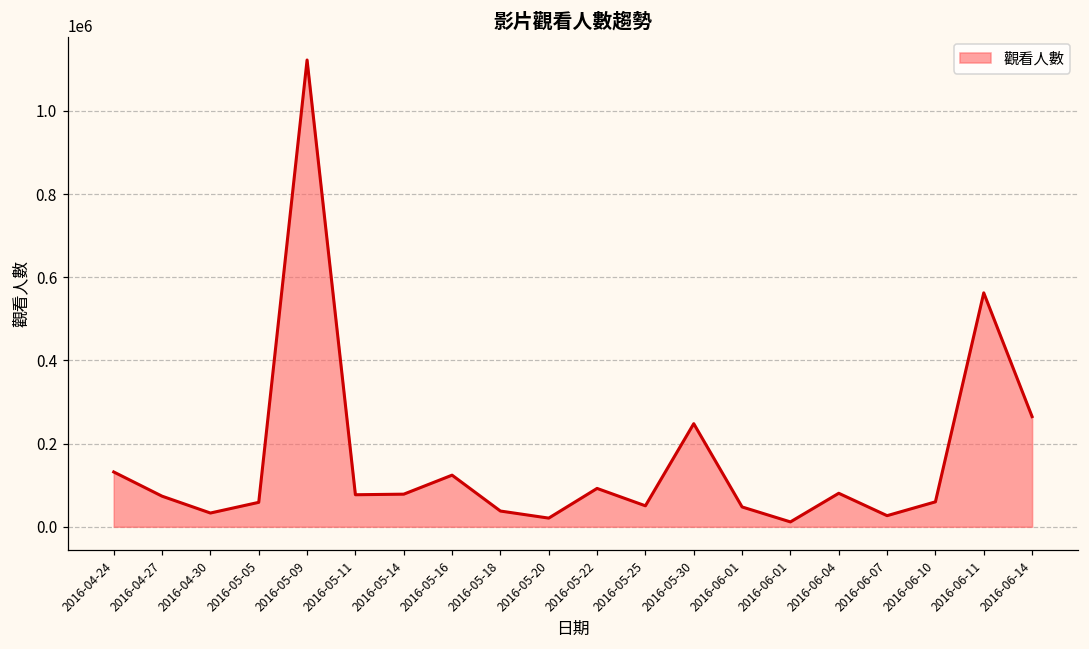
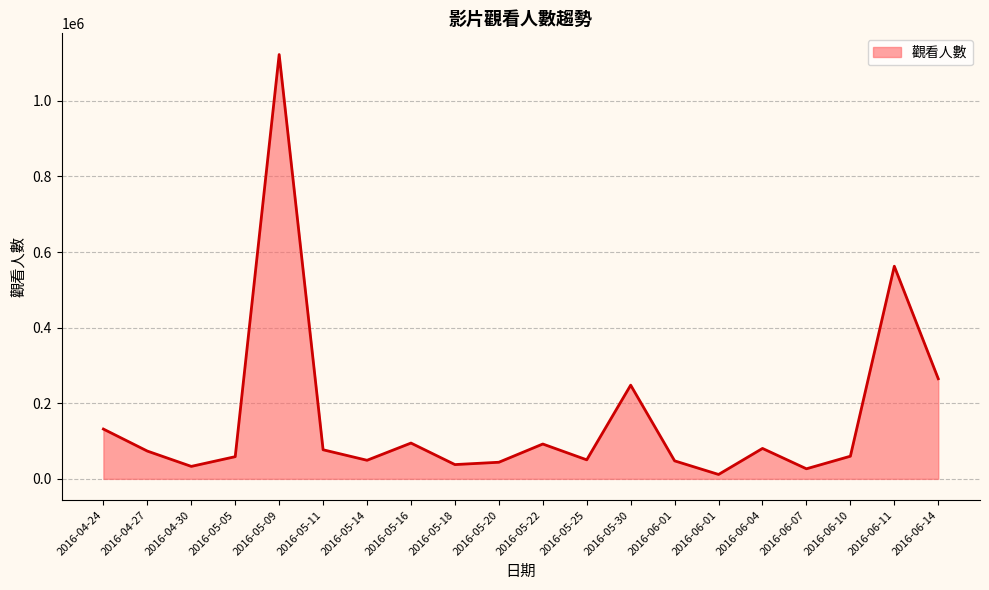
2016-05-14: 80000 -> 50000
2016-05-16: 120000 -> 90000
2016-05-20: 20000 -> 40000
